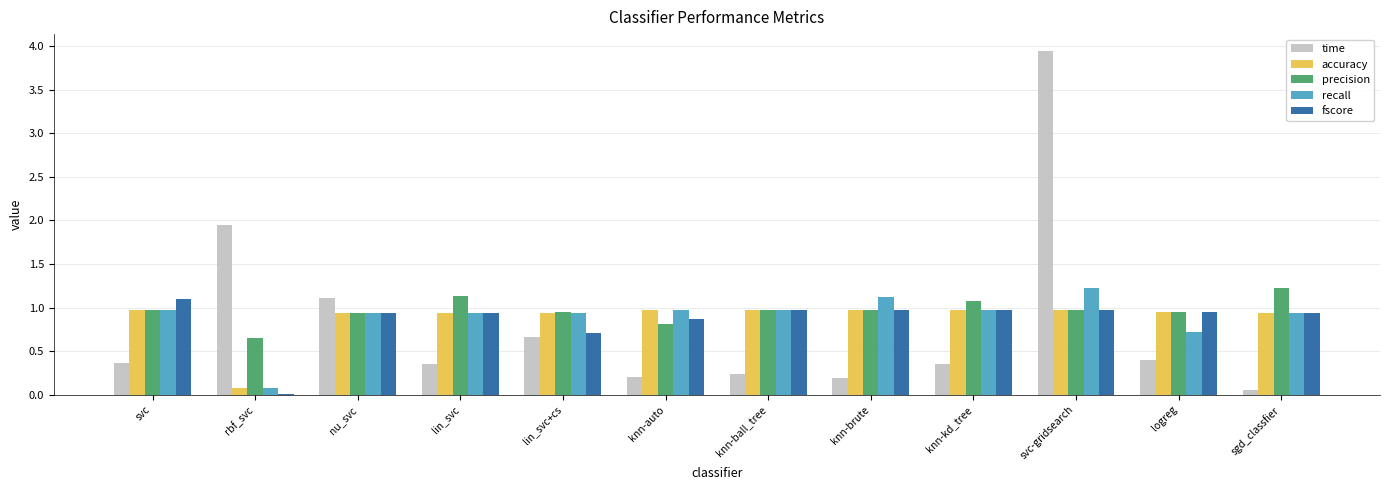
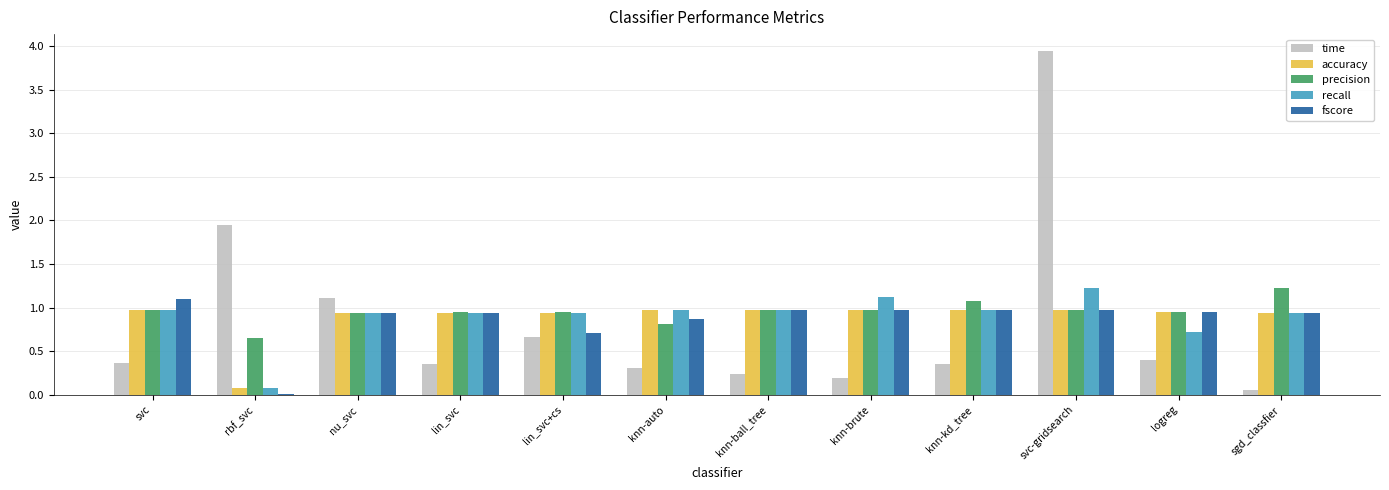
precision, lin_svc: 1.1 -> 0.9
time, knn-auto: 0.2 -> 0.3
